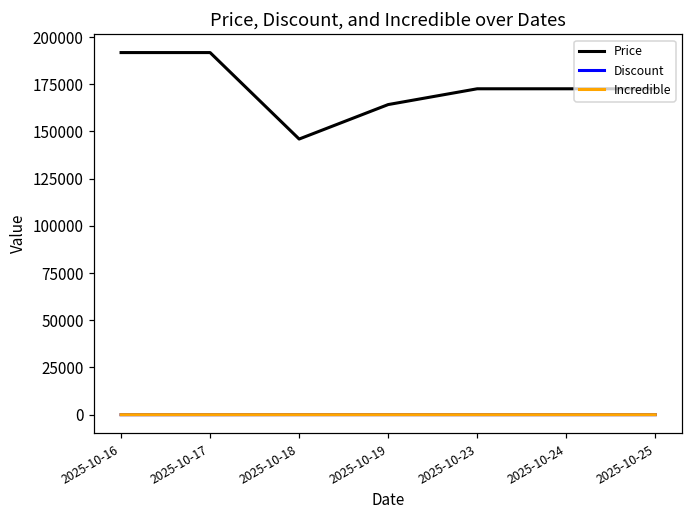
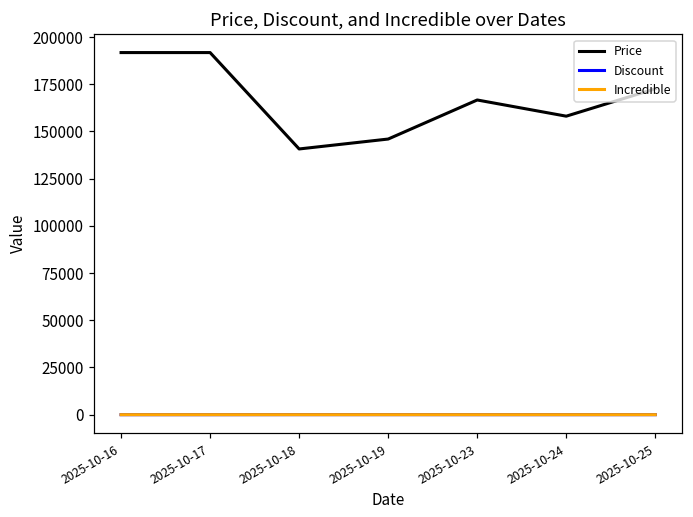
Price, 2025-10-18: 146000 -> 141000
Price, 2025-10-19: 164000 -> 146000
Price, 2025-10-23: 173000 -> 167000
Price, 2025-10-24: 173000 -> 158000
